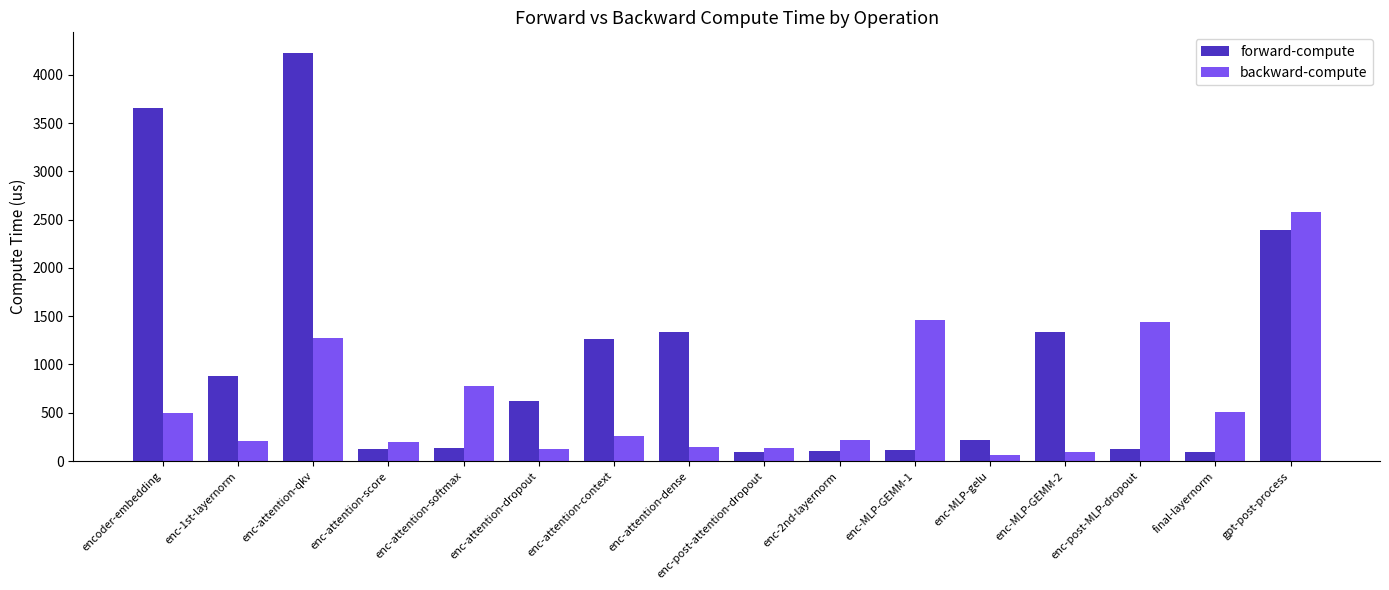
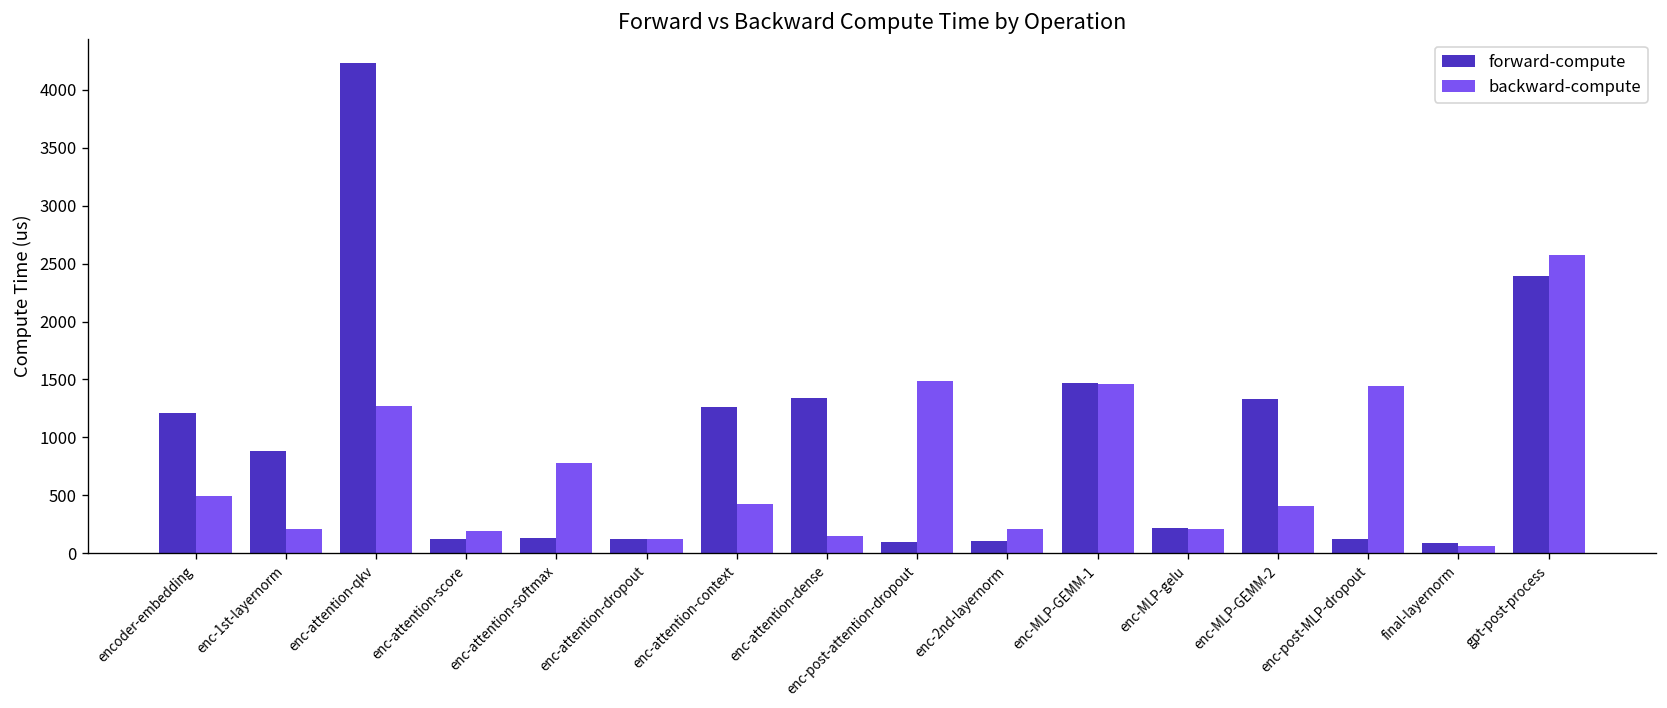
forward-compute, encoder-embedding: 3700 -> 1200
forward-compute, enc-attention-dropout: 600 -> 100
backward-compute, enc-attention-context: 300 -> 400
backward-compute, enc-post-attention-dropout: 100 -> 1500
forward-compute, enc-MLP-GEMM-1: 100 -> 1500
backward-compute, enc-MLP-gelu: 100 -> 200
backward-compute, enc-MLP-GEMM-2: 100 -> 400
backward-compute, final-layernorm: 500 -> 100
